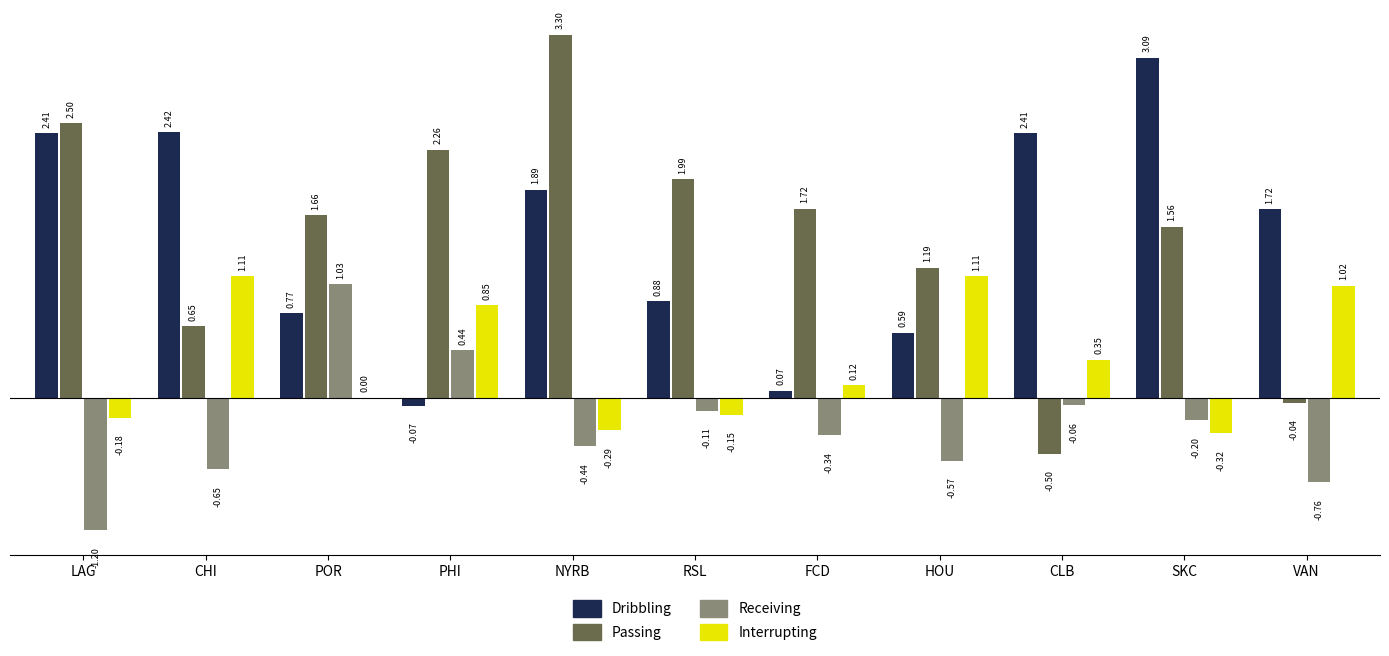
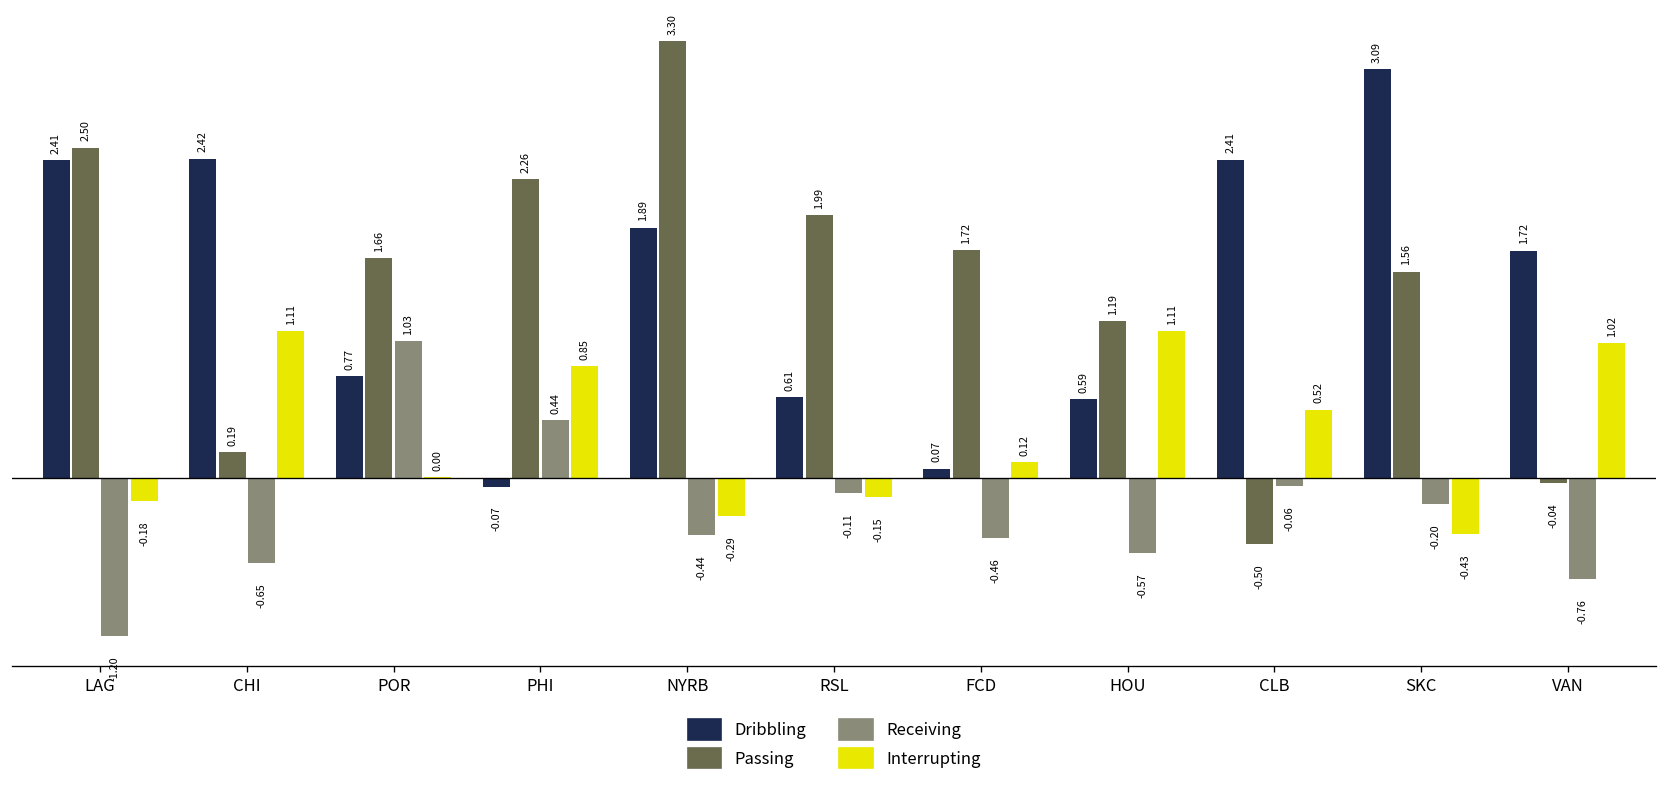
Passing, CHI: 0.65 -> 0.19
Dribbling, RSL: 0.88 -> 0.61
Receiving, FCD: -0.34 -> -0.46
Interrupting, CLB: 0.35 -> 0.52
Interrupting, SKC: -0.32 -> -0.43
